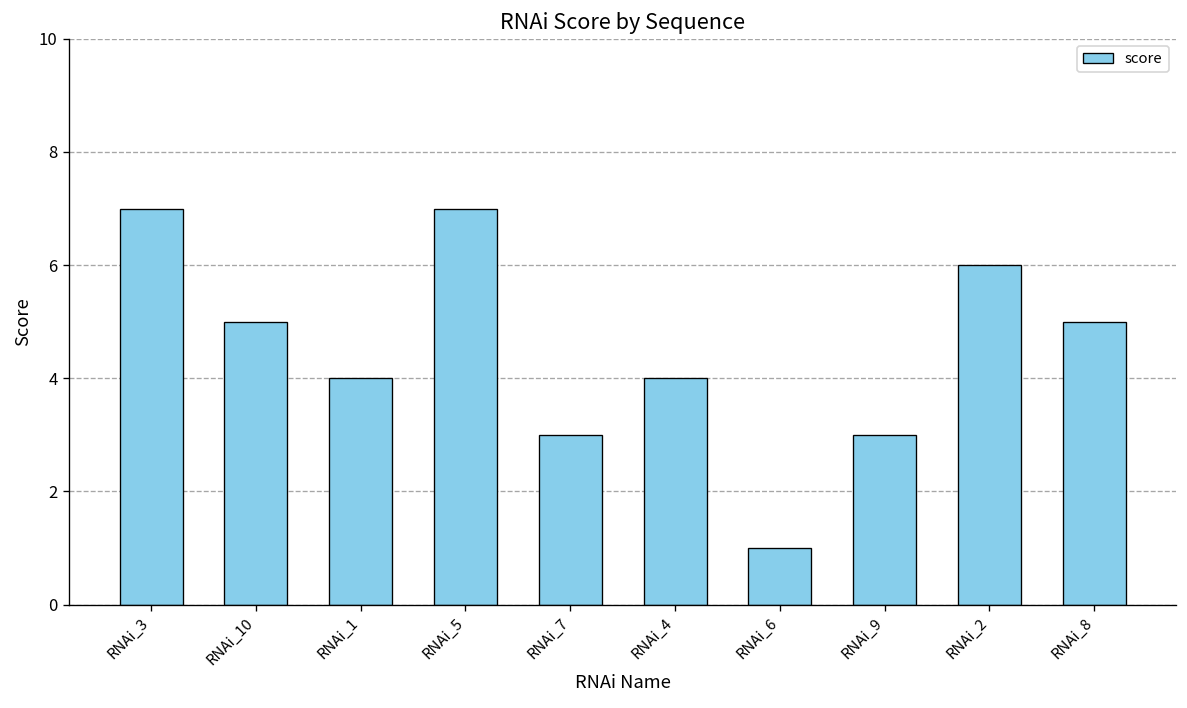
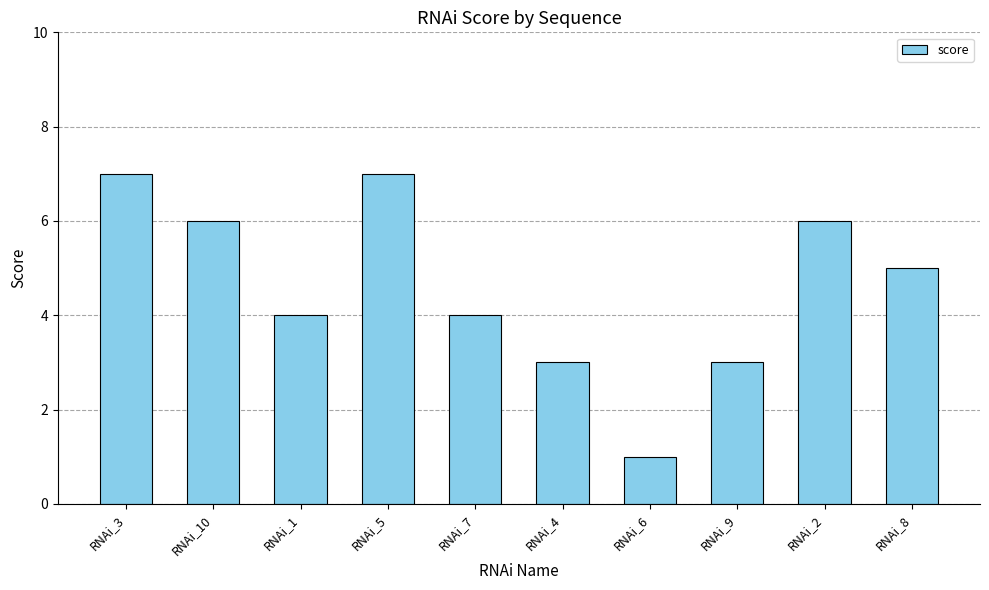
RNAi_10: 5 -> 6
RNAi_7: 3 -> 4
RNAi_4: 4 -> 3
